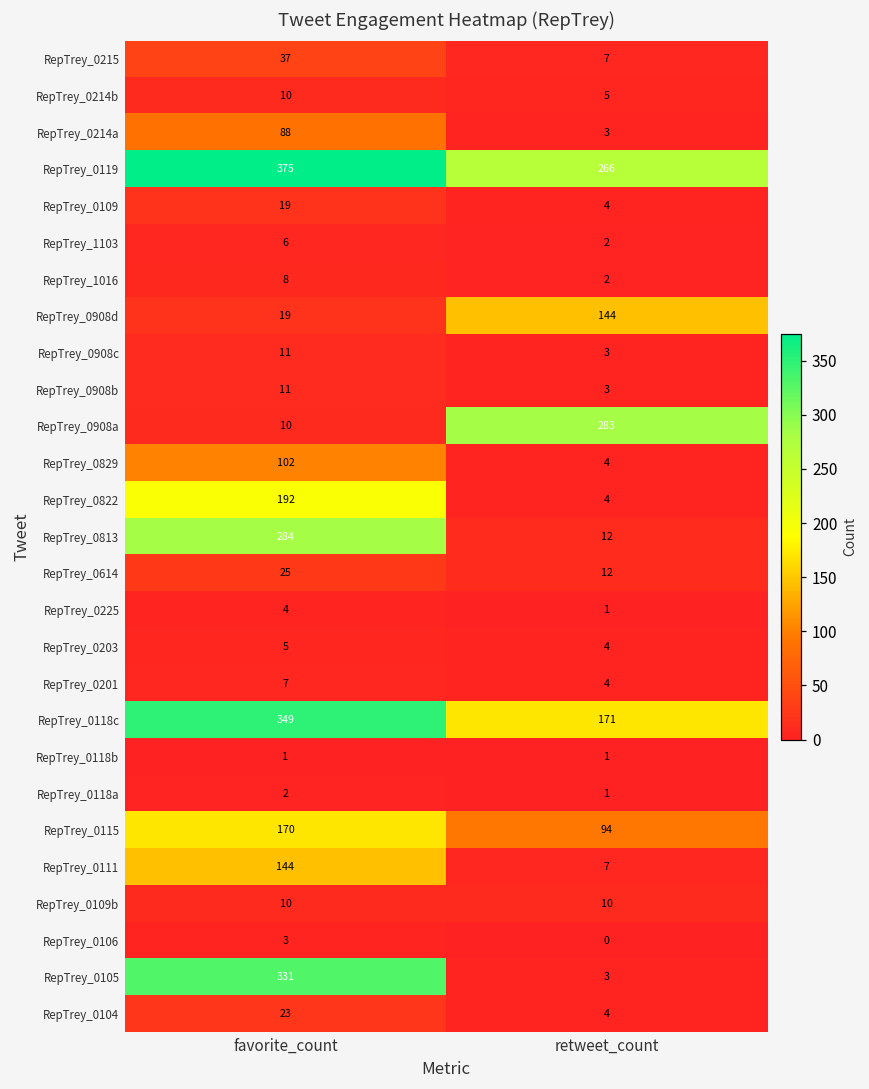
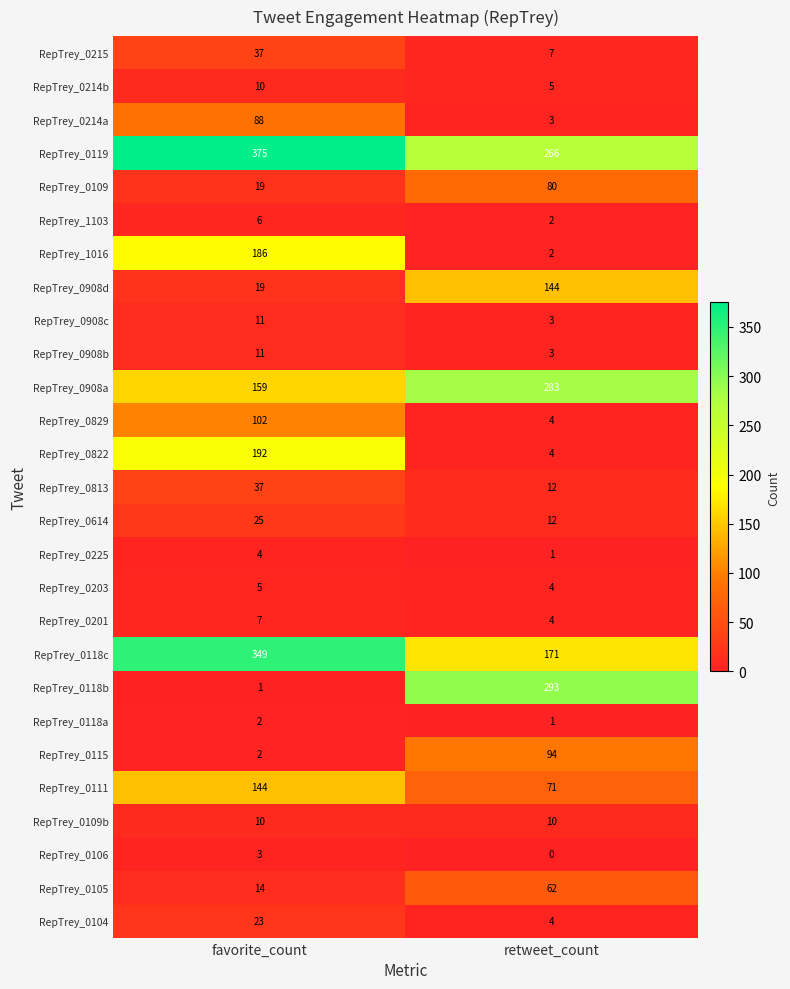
RepTrey_0109, retweet_count: 4 -> 80
RepTrey_1016, favorite_count: 8 -> 186
RepTrey_0908a, favorite_count: 10 -> 159
RepTrey_0813, favorite_count: 284 -> 37
RepTrey_0118b, retweet_count: 1 -> 293
RepTrey_0115, favorite_count: 170 -> 2
RepTrey_0111, retweet_count: 7 -> 71
RepTrey_0105, favorite_count: 331 -> 14
RepTrey_0105, retweet_count: 3 -> 62
